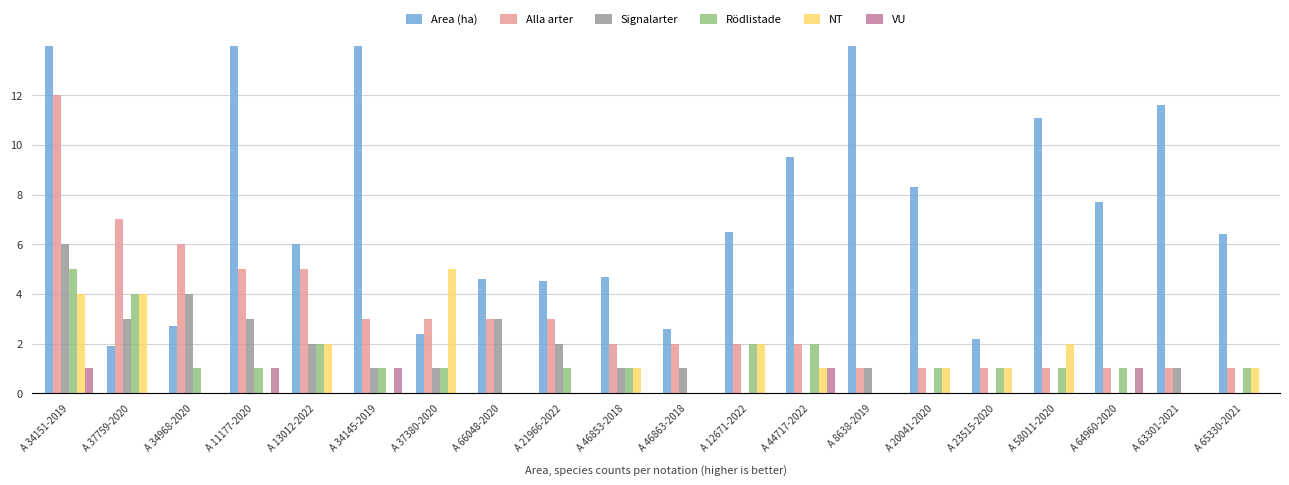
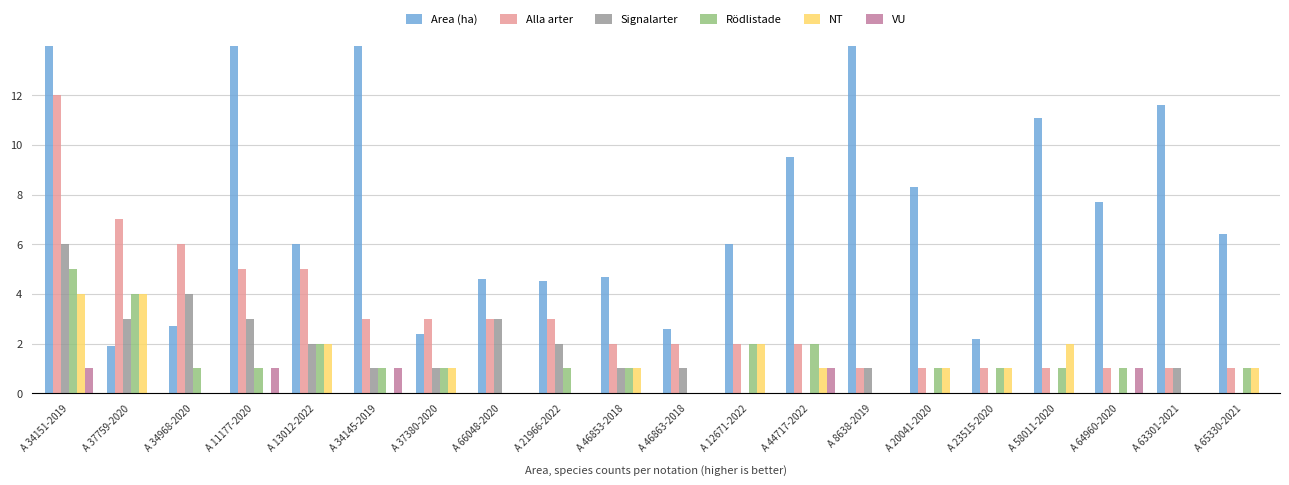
NT, A 37380-2020: 5 -> 1
Area (ha), A 12671-2022: 6.5 -> 6.0
